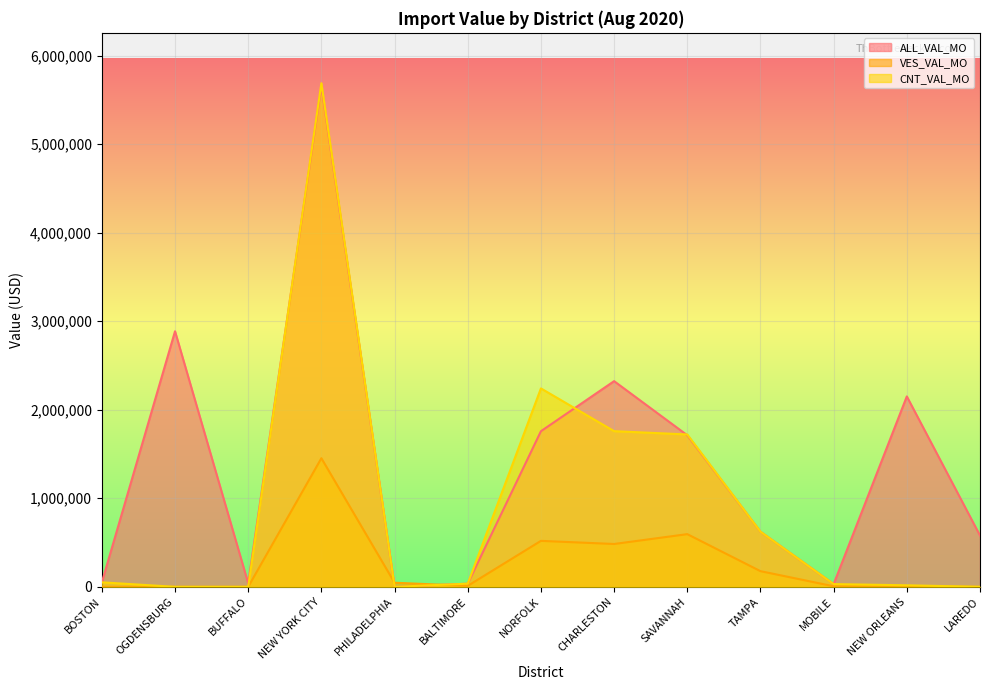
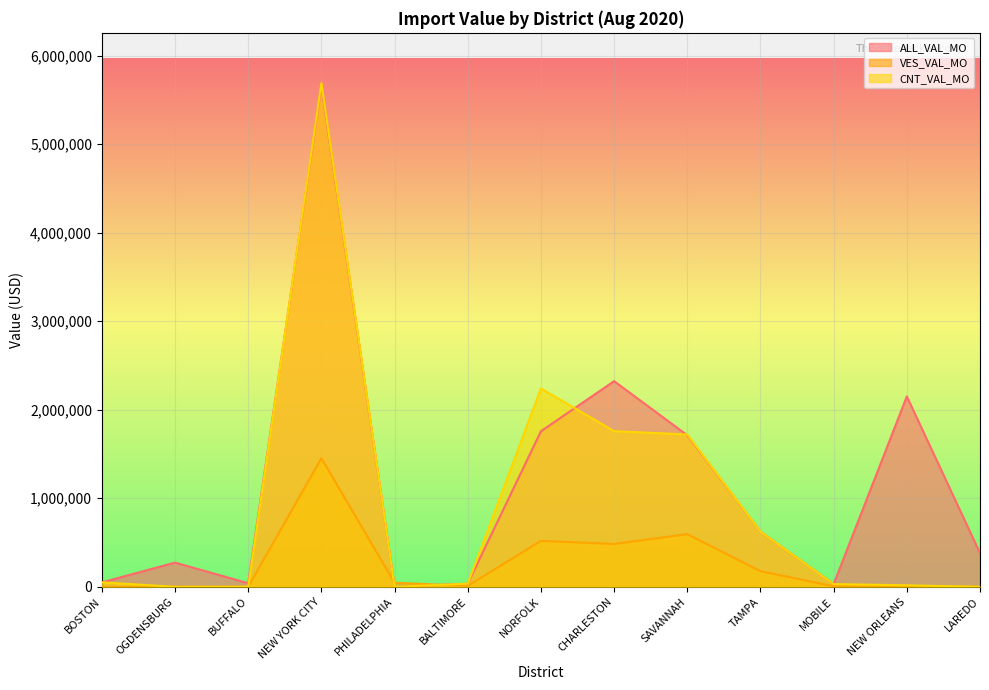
ALL_VAL_MO, OGDENSBURG: 2,900,000 -> 300,000
ALL_VAL_MO, LAREDO: 600,000 -> 400,000
